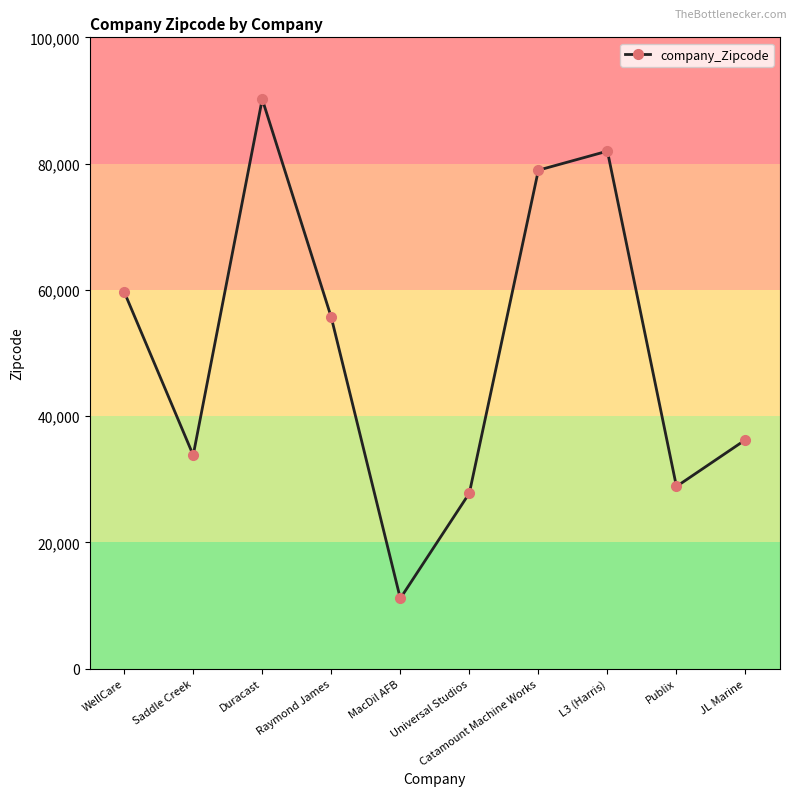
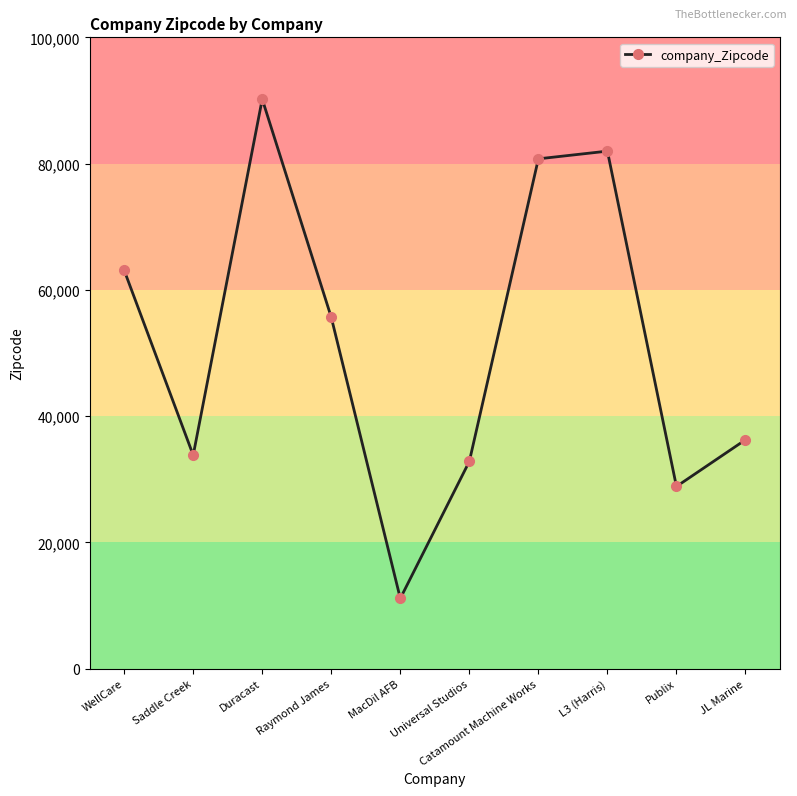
WellCare: 60,000 -> 63,000
Universal Studios: 28,000 -> 33,000
Catamount Machine Works: 79,000 -> 81,000
